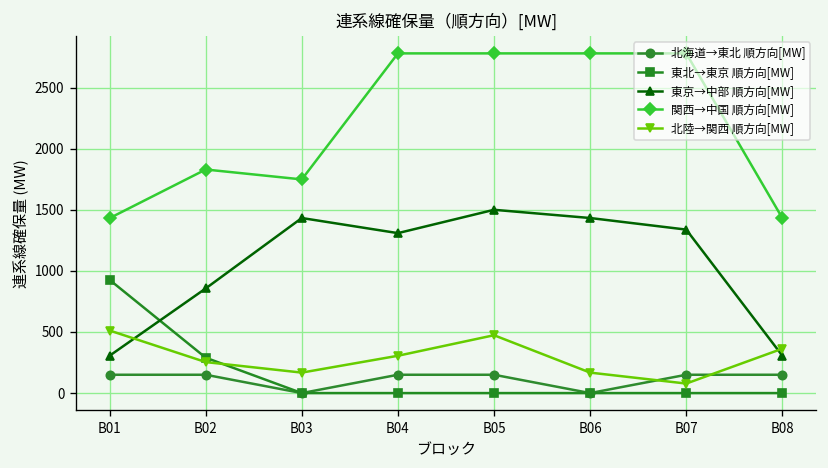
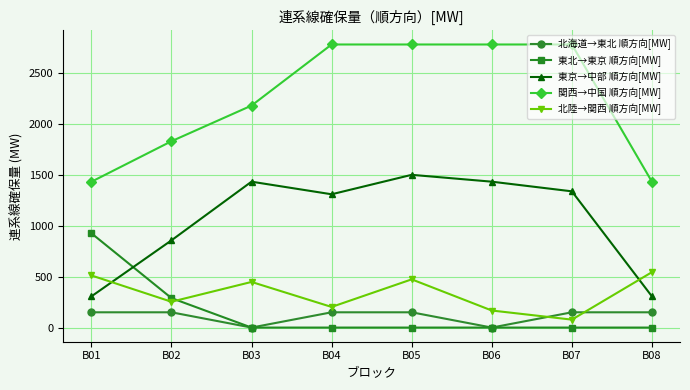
関西→中国 順方向[MW], B03: 1750 -> 2180
北陸→関西 順方向[MW], B03: 170 -> 450
北陸→関西 順方向[MW], B04: 310 -> 200
北陸→関西 順方向[MW], B08: 360 -> 540
